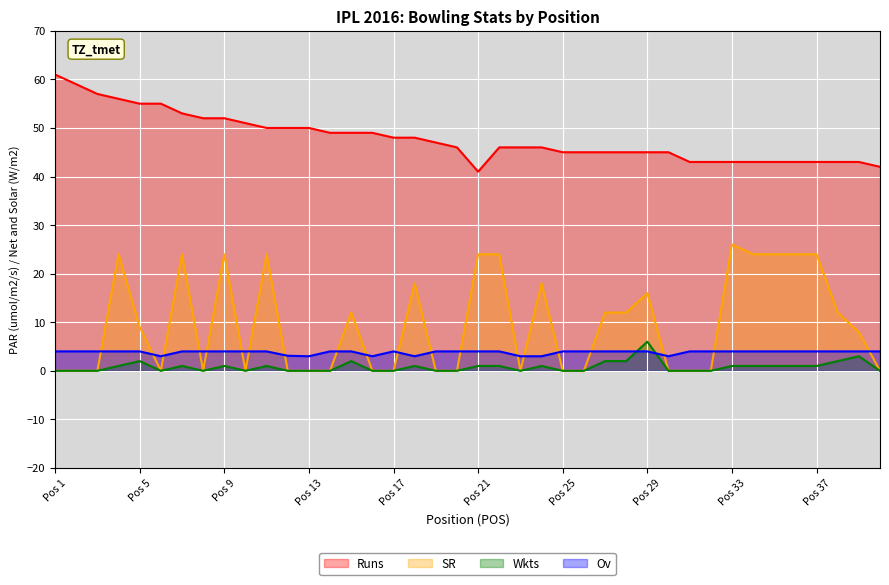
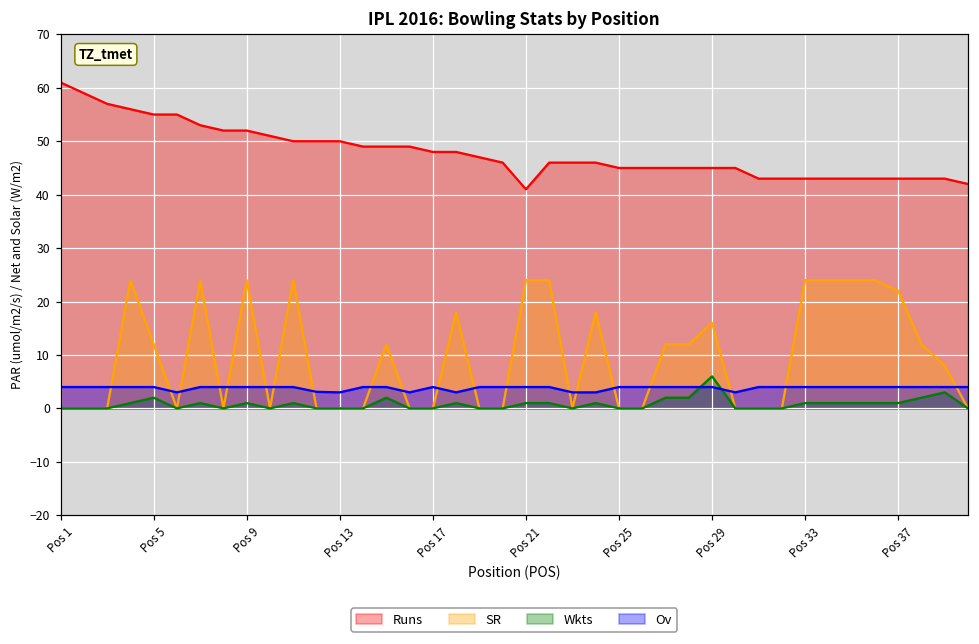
SR, Pos 5: 9 -> 12
SR, Pos 33: 26 -> 24
SR, Pos 37: 24 -> 22
